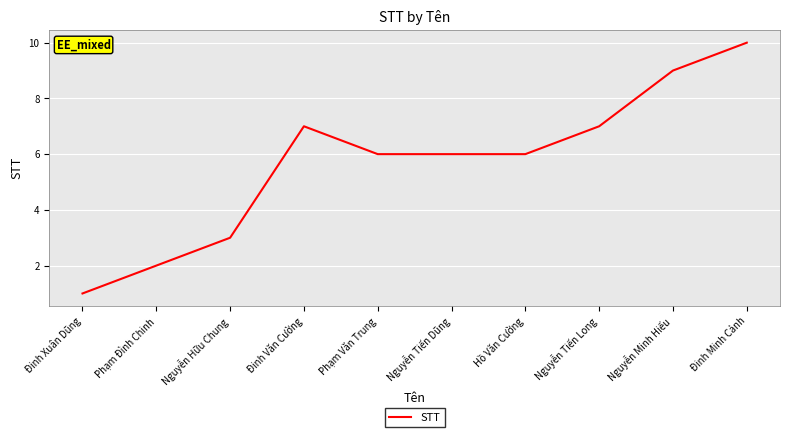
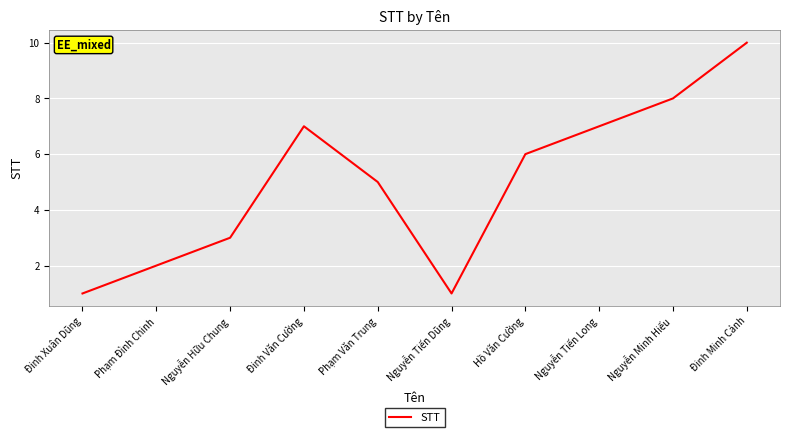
Phạm Văn Trung: 6 -> 5
Nguyễn Tiến Dũng: 6 -> 1
Nguyễn Minh Hiếu: 9 -> 8
